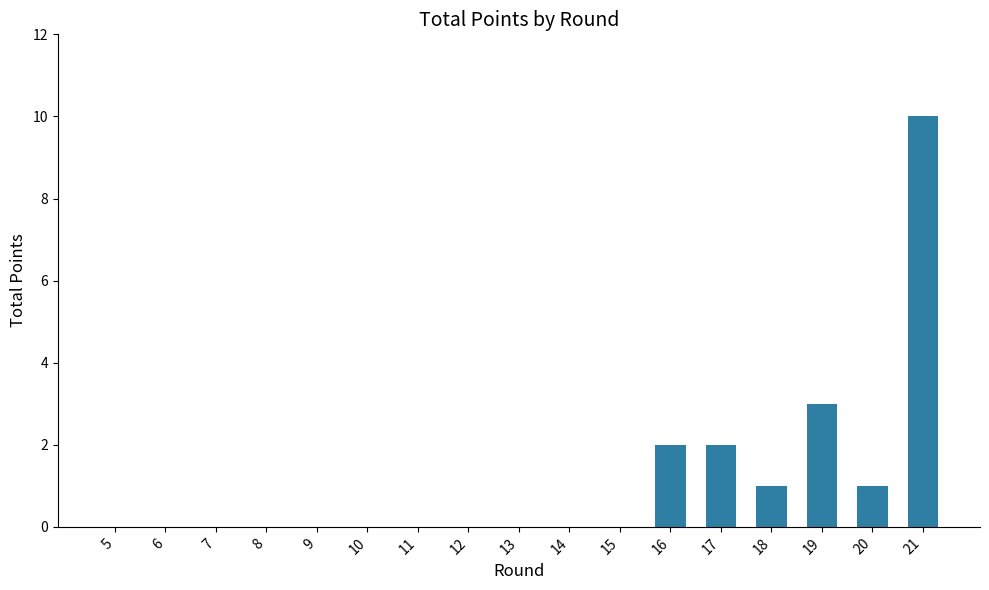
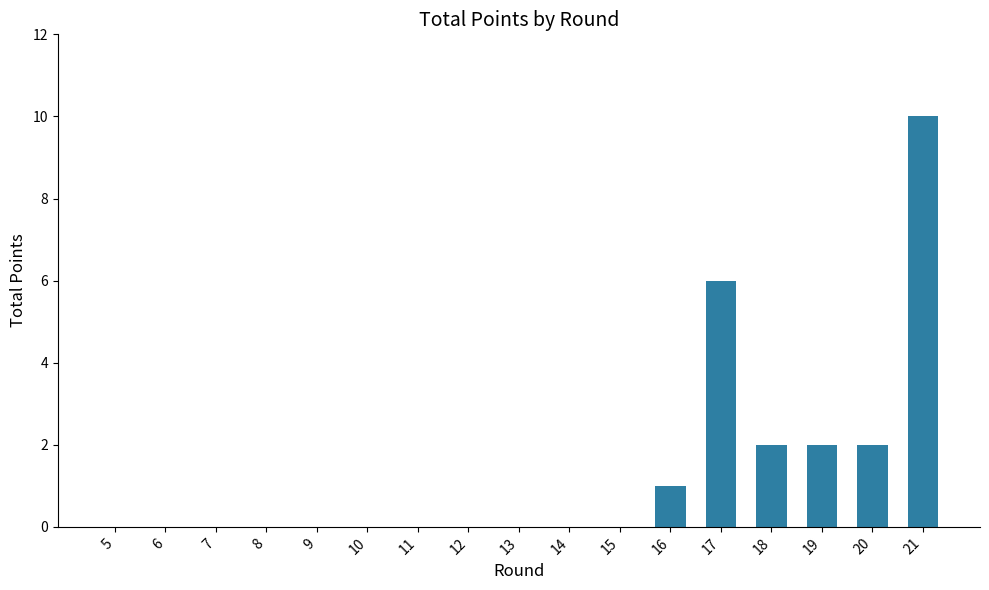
16: 2 -> 1
17: 2 -> 6
18: 1 -> 2
19: 3 -> 2
20: 1 -> 2
